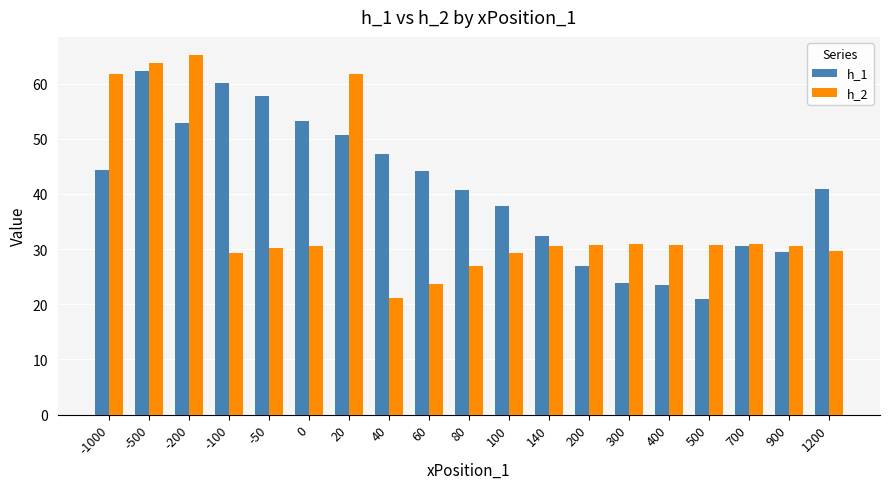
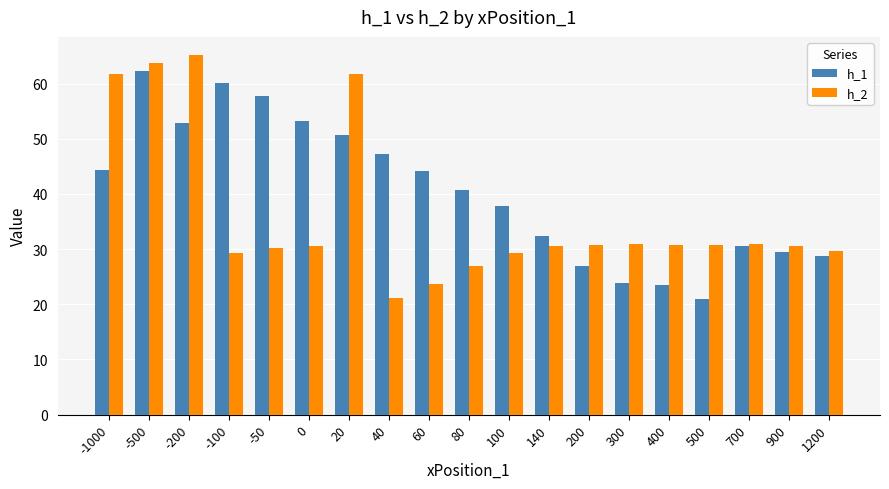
h_1, 1200: 41 -> 29
